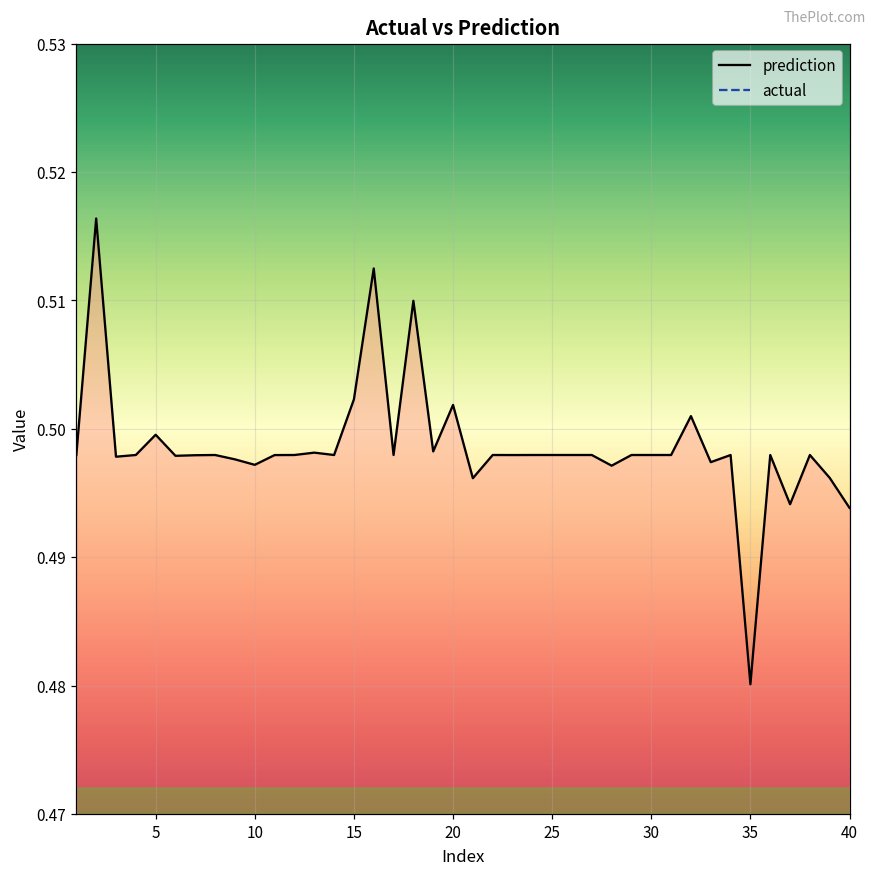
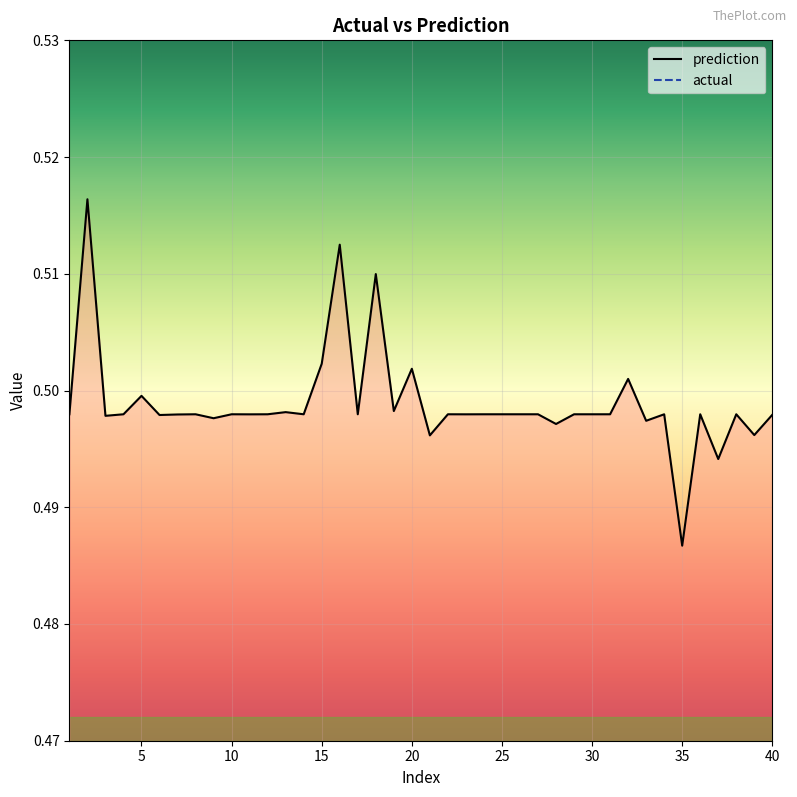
prediction, 10: 0.4972 -> 0.4980
prediction, 35: 0.4801 -> 0.4867
prediction, 40: 0.4938 -> 0.4979
